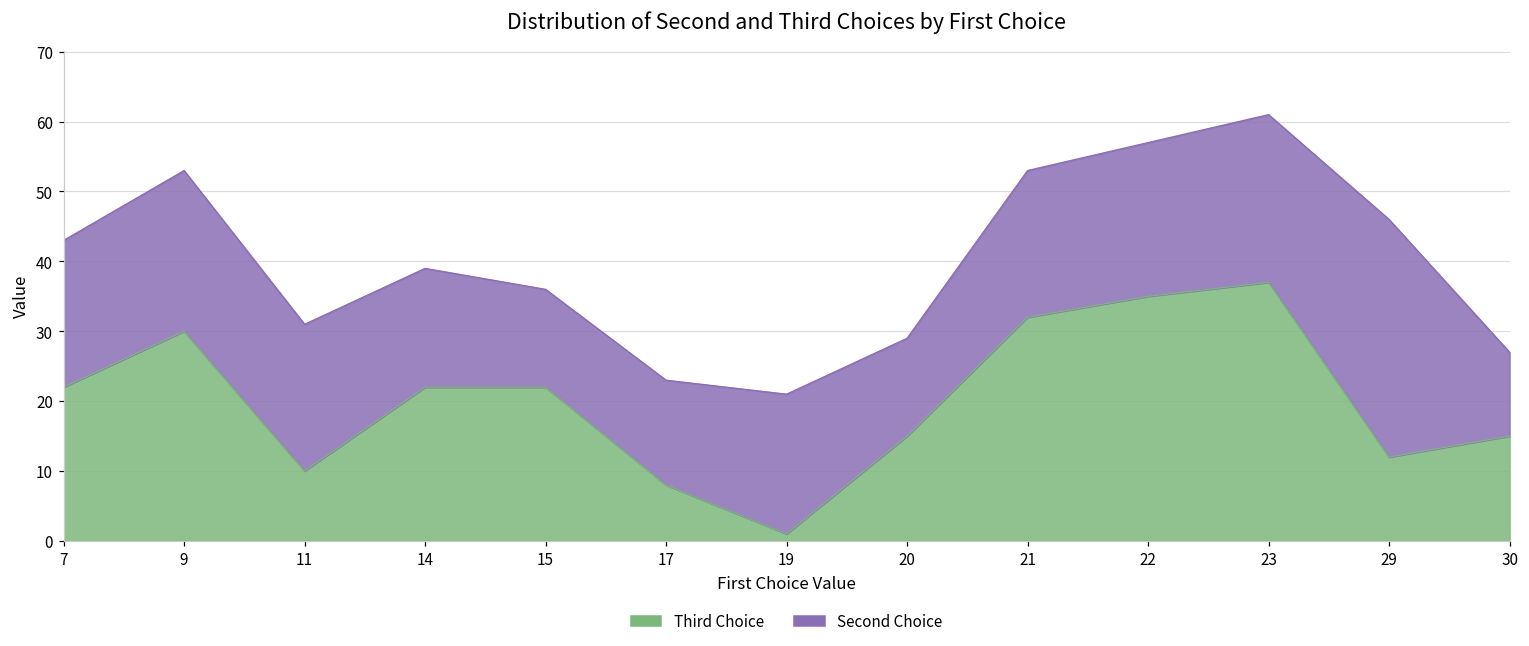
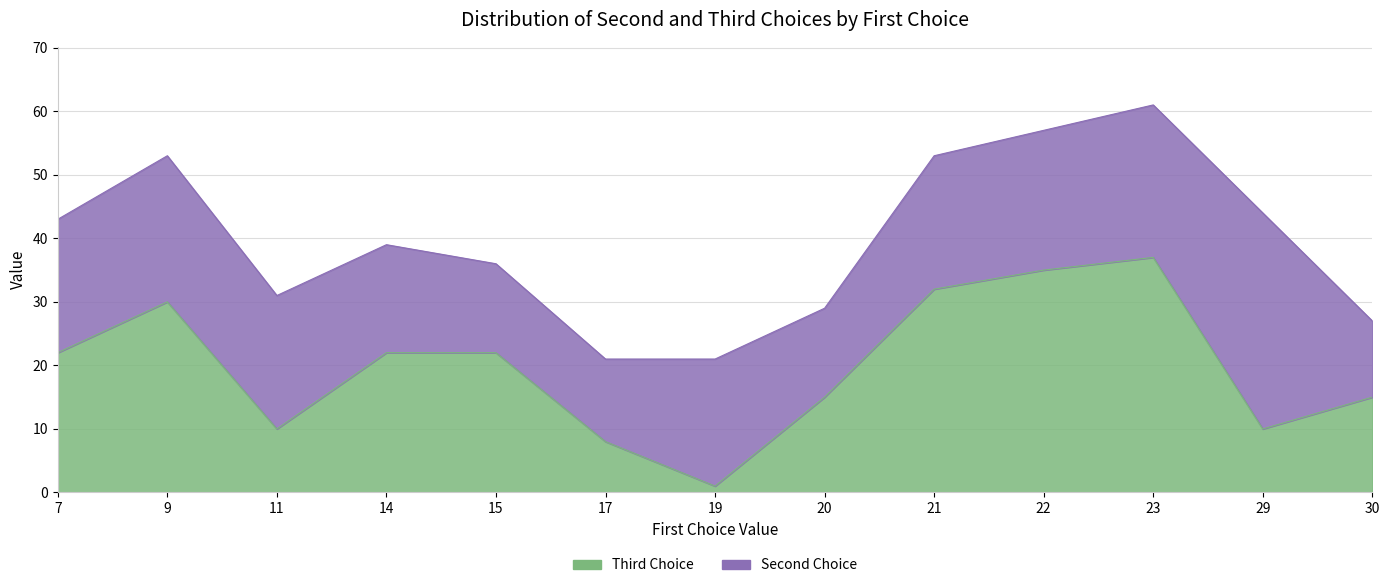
Second Choice, 17: 15 -> 13
Third Choice, 29: 12 -> 10
